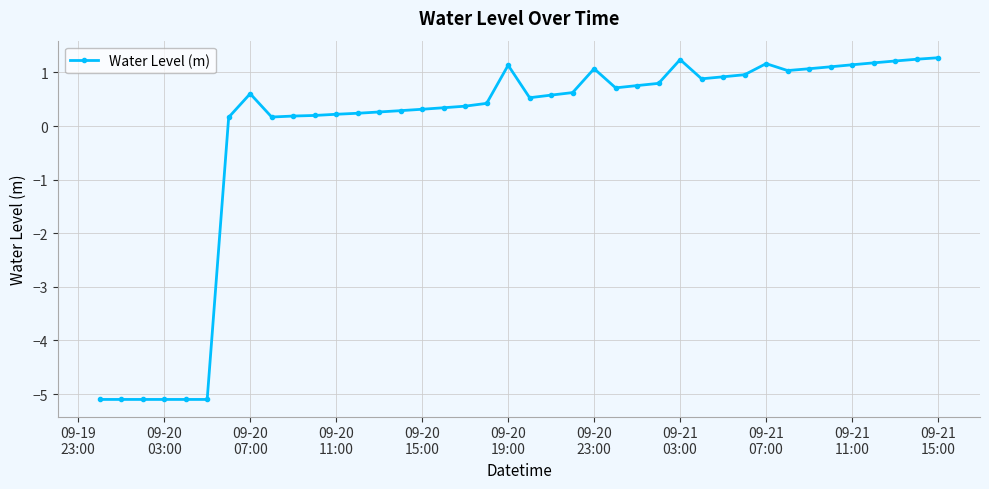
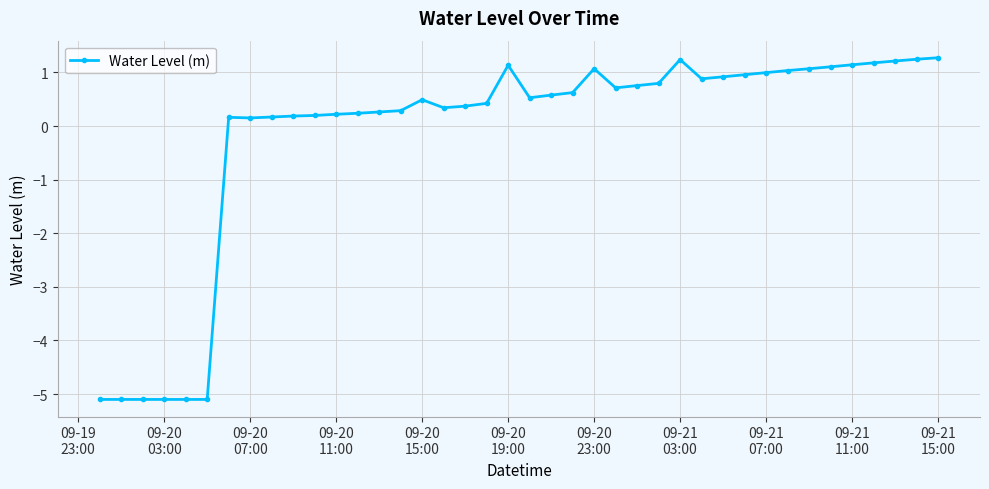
09-20 07:00: 0.6 -> 0.2
09-20 15:00: 0.3 -> 0.5
09-21 07:00: 1.2 -> 1.0
